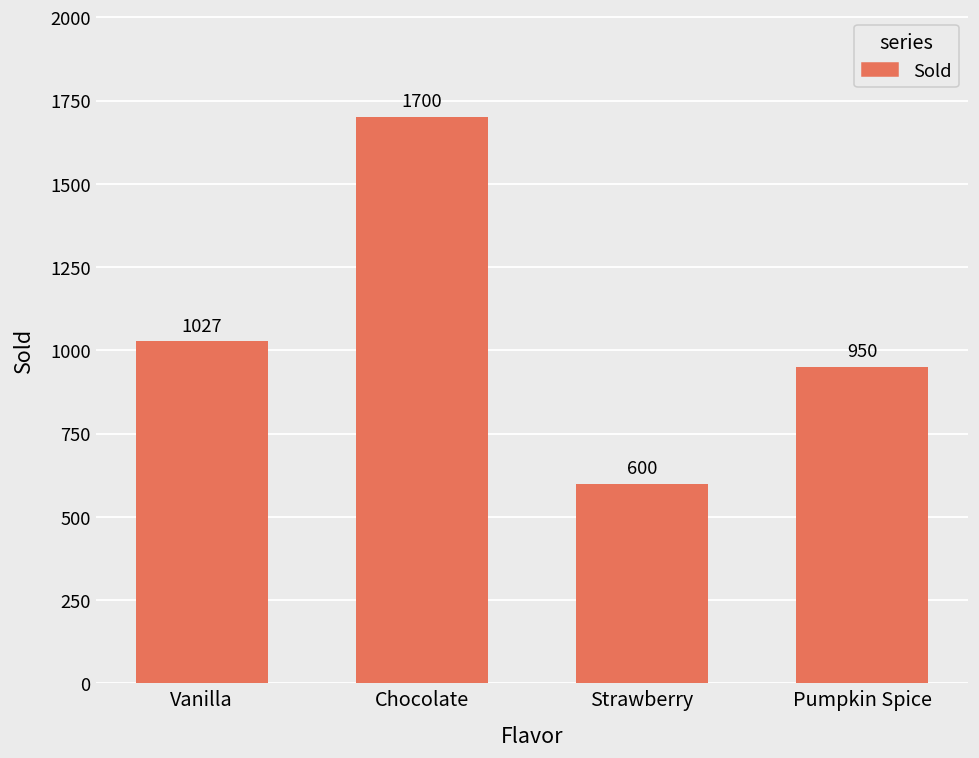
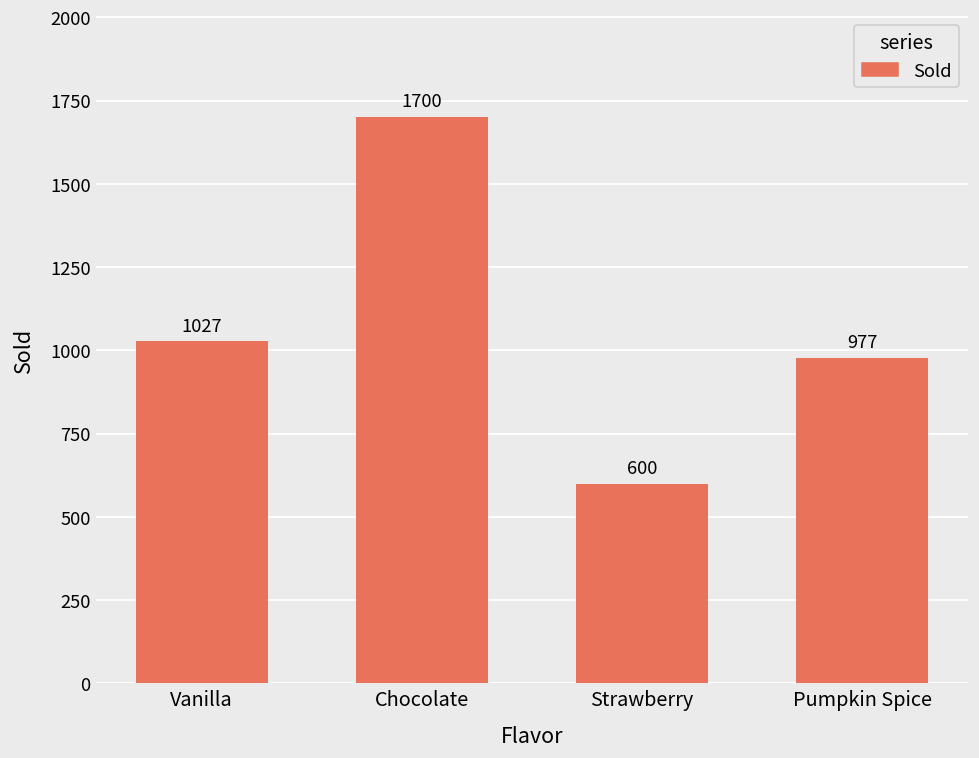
Pumpkin Spice: 950 -> 977
